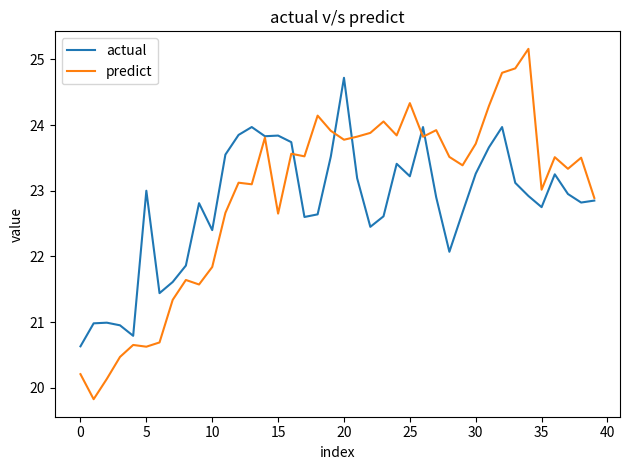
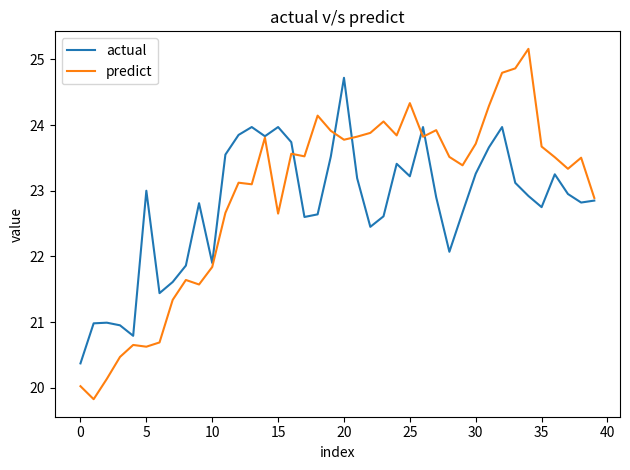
actual, 0: 20.6 -> 20.4
predict, 0: 20.2 -> 20.0
actual, 10: 22.4 -> 21.9
actual, 15: 23.8 -> 24.0
predict, 35: 23.0 -> 23.7
